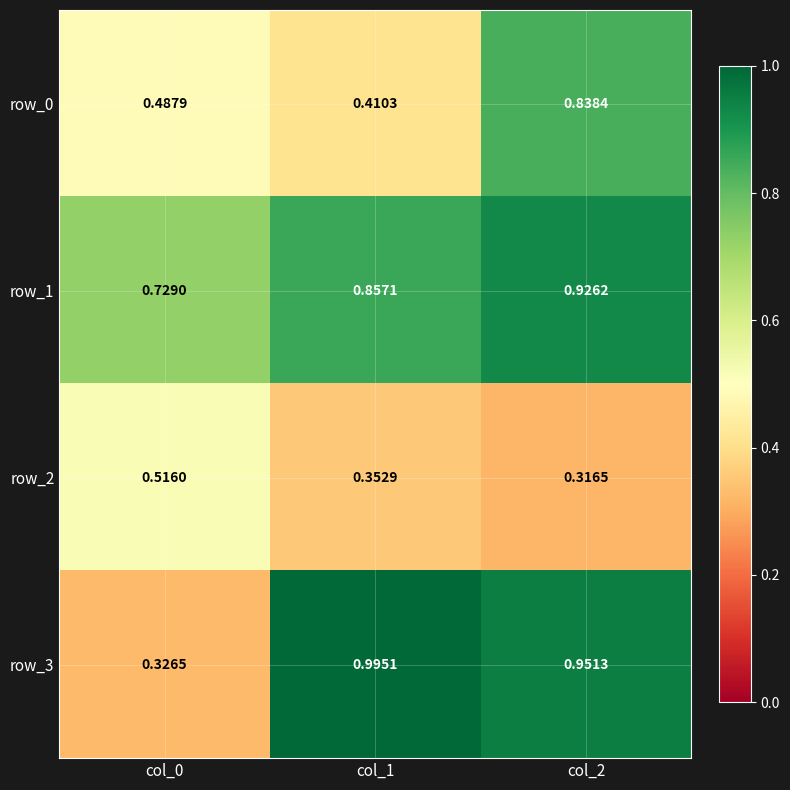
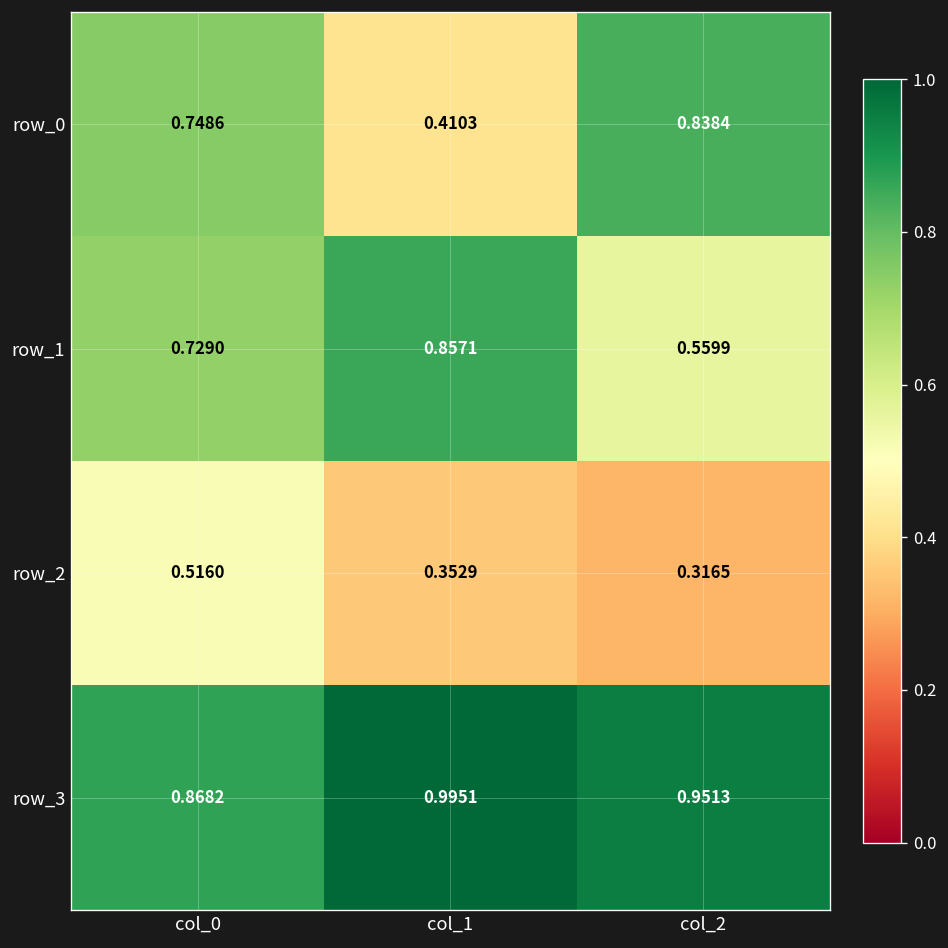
row_0, col_0: 0.4879 -> 0.7486
row_1, col_2: 0.9262 -> 0.5599
row_3, col_0: 0.3265 -> 0.8682
